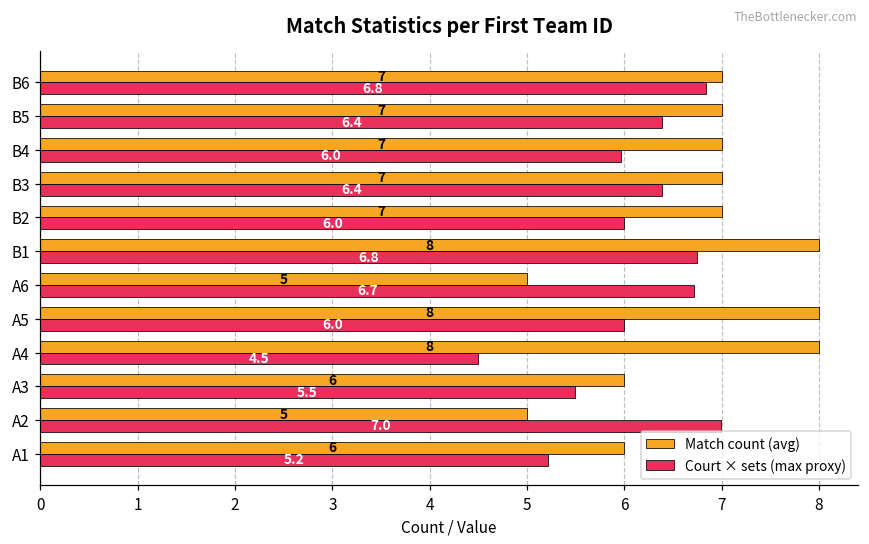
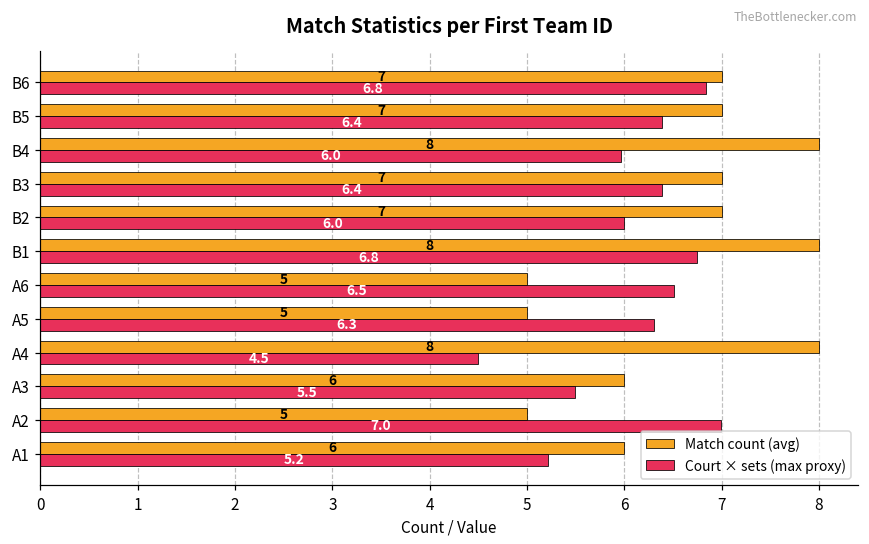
Match count (avg), B4: 7 -> 8
Court × sets (max proxy), A6: 6.7 -> 6.5
Match count (avg), A5: 8 -> 5
Court × sets (max proxy), A5: 6.0 -> 6.3
